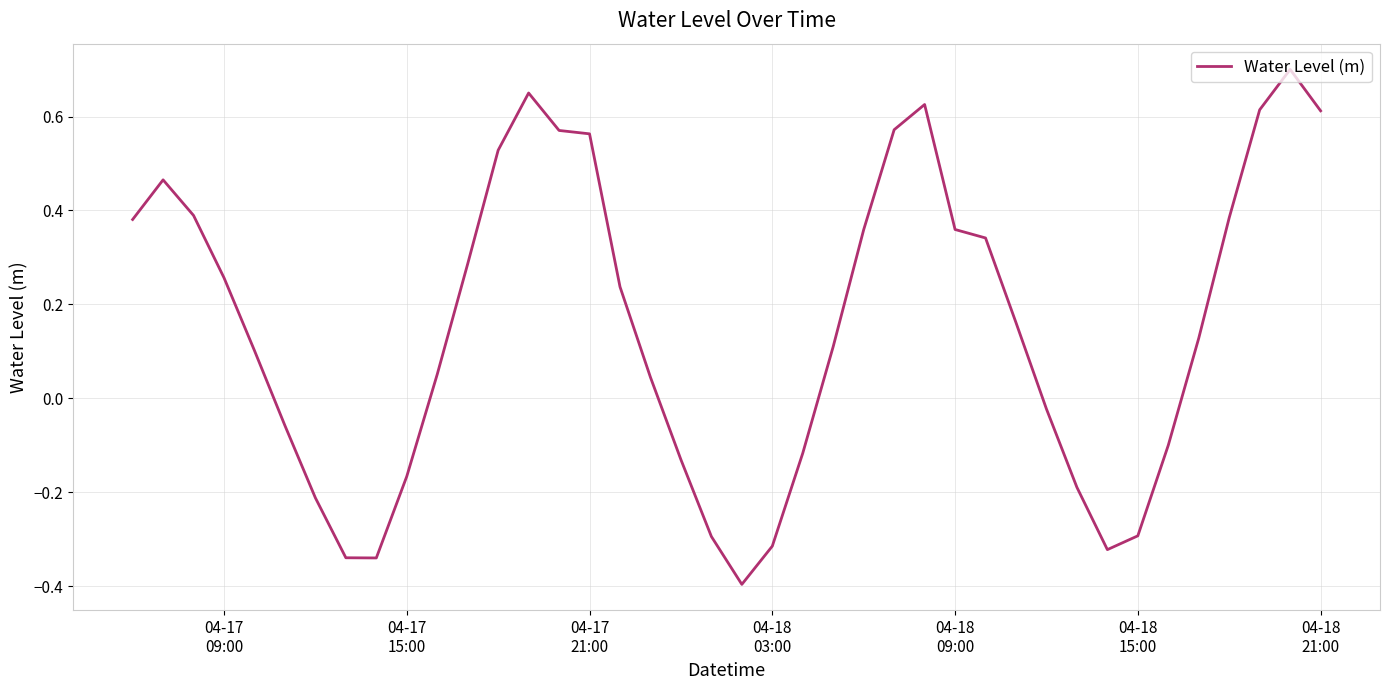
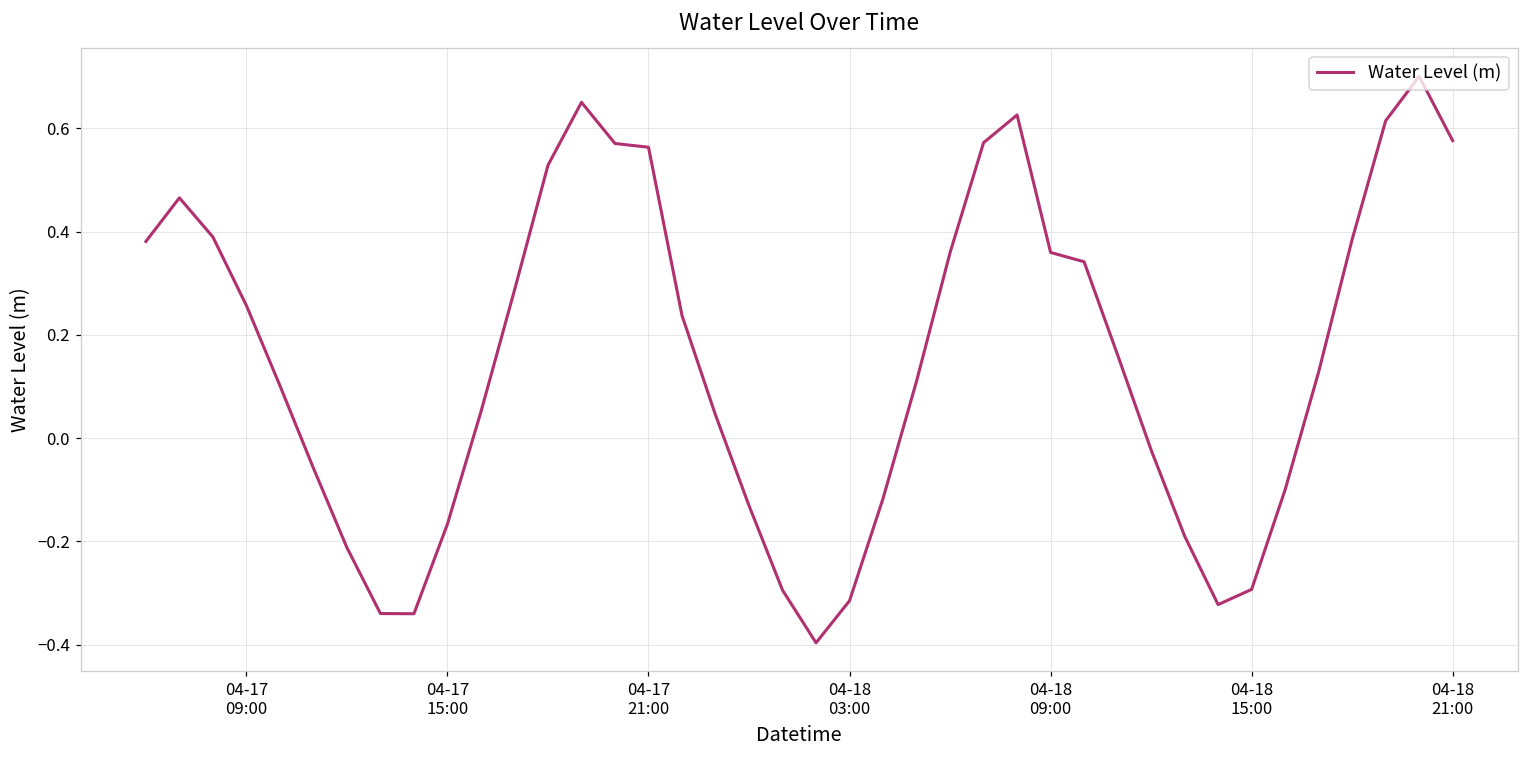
04-18 21:00: 0.61 -> 0.58
